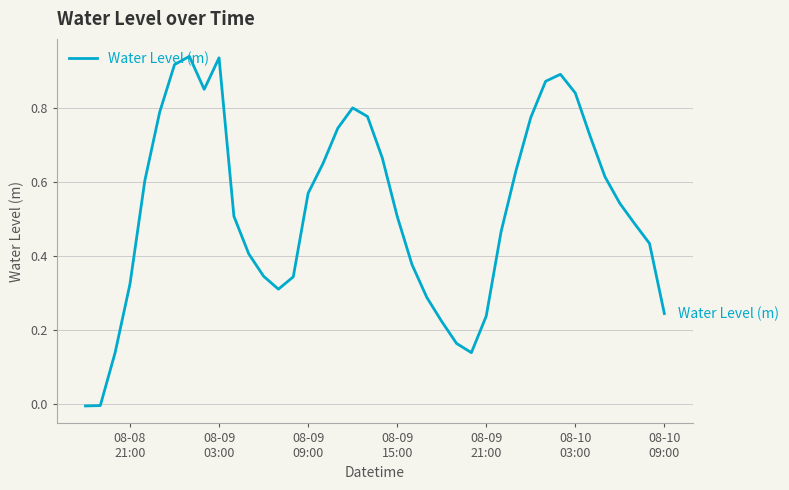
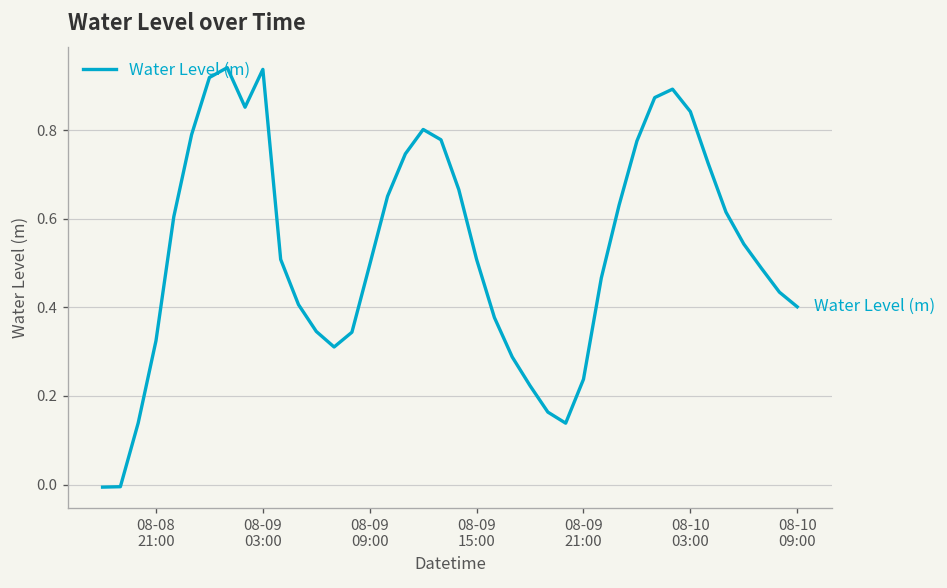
08-09 09:00: 0.57 -> 0.50
08-10 09:00: 0.24 -> 0.40
